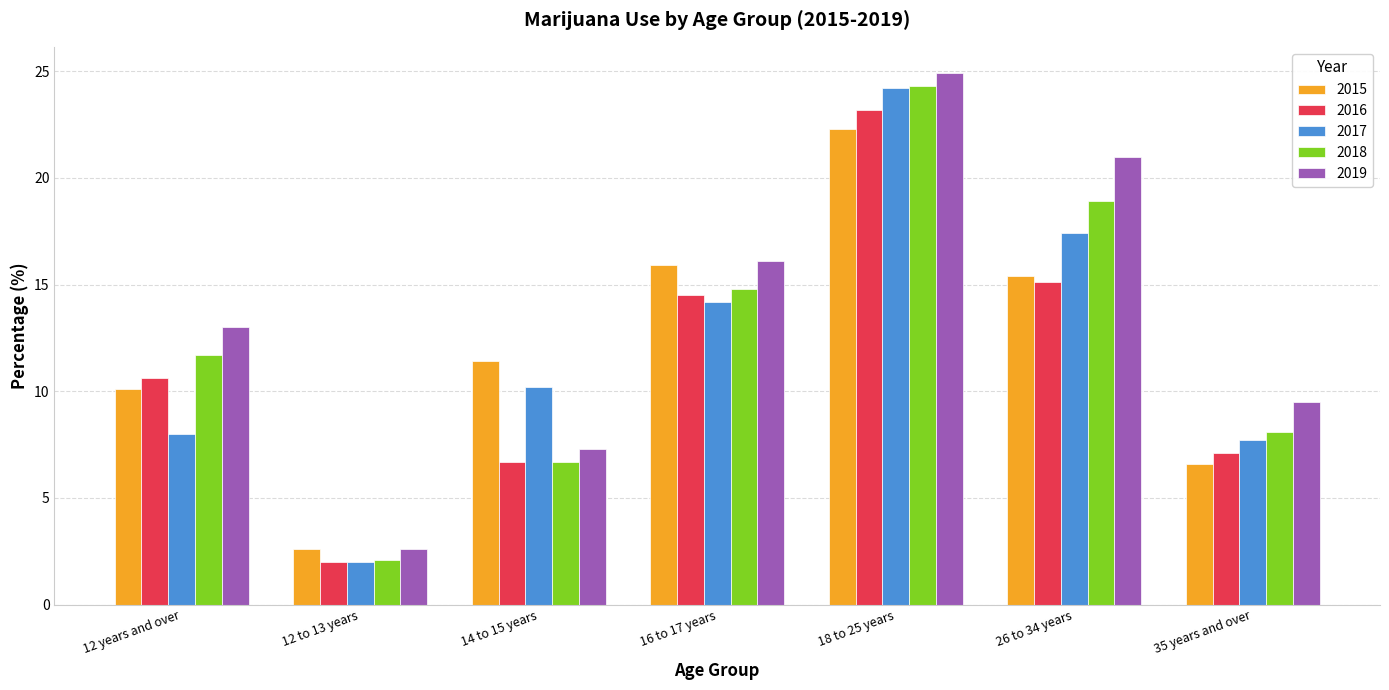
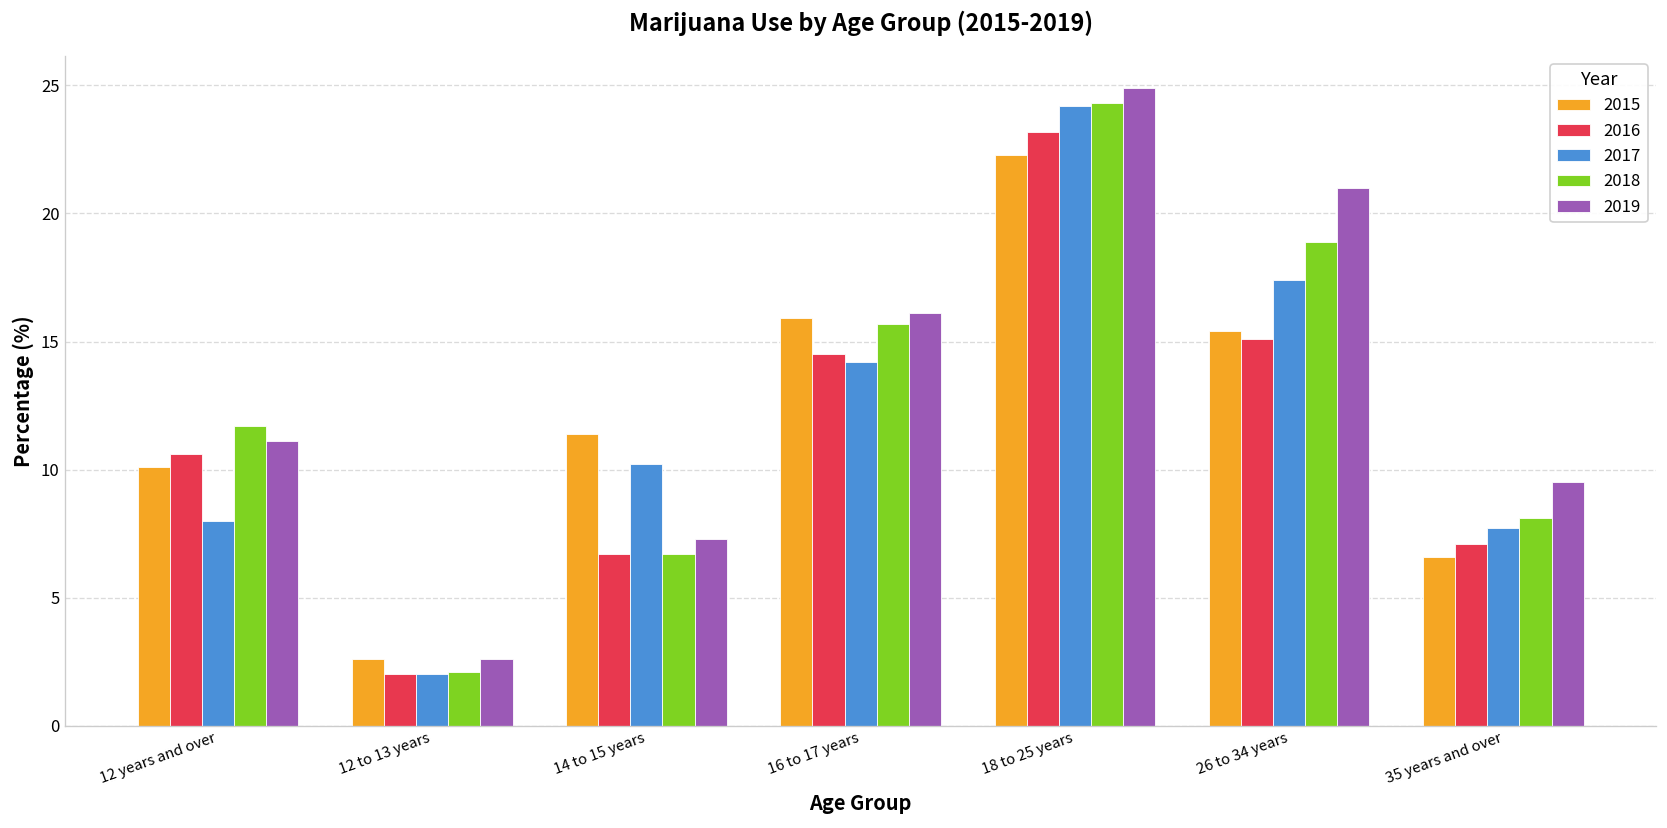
2019, 12 years and over: 13.0 -> 11.1
2018, 16 to 17 years: 14.8 -> 15.7
